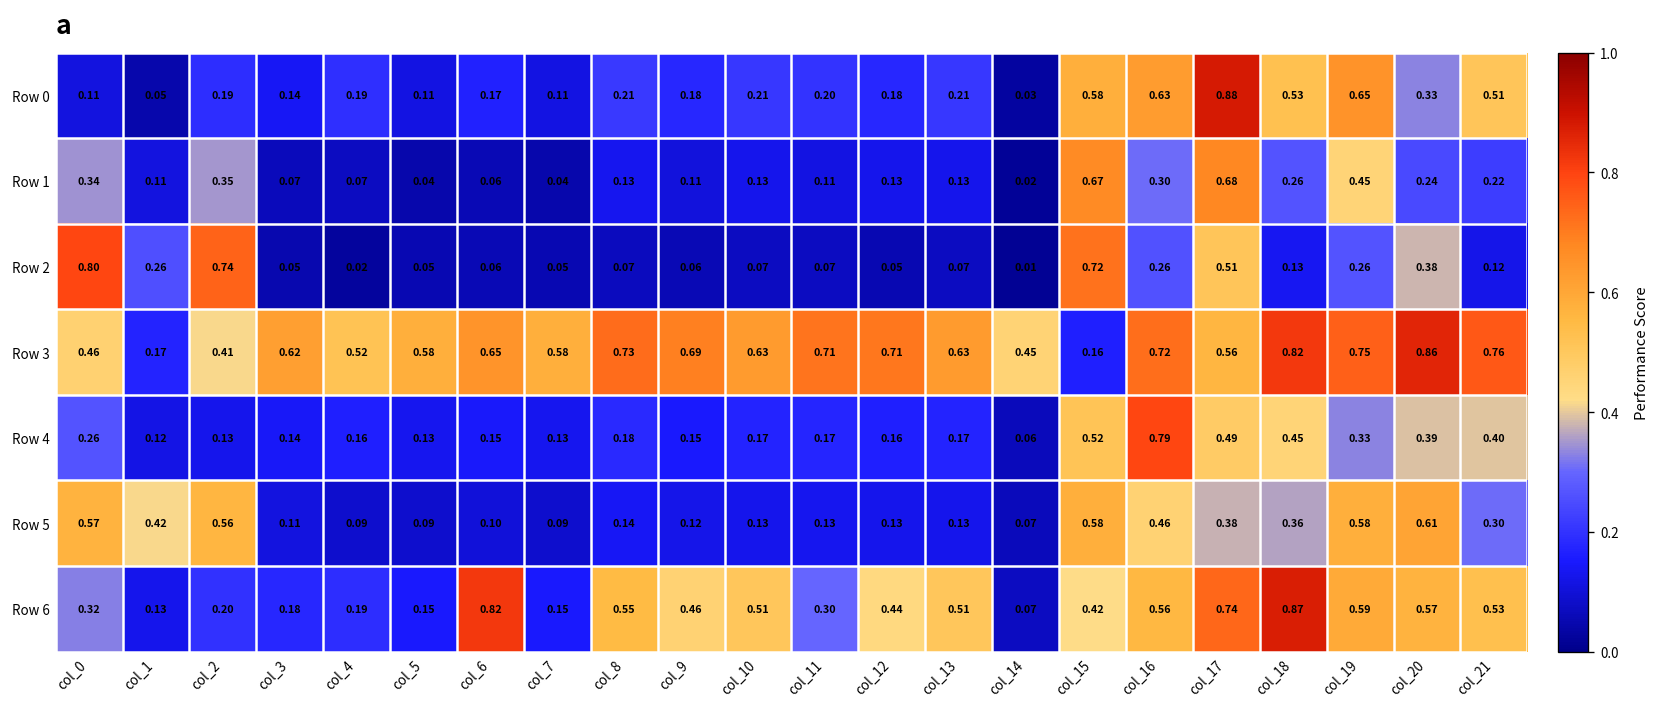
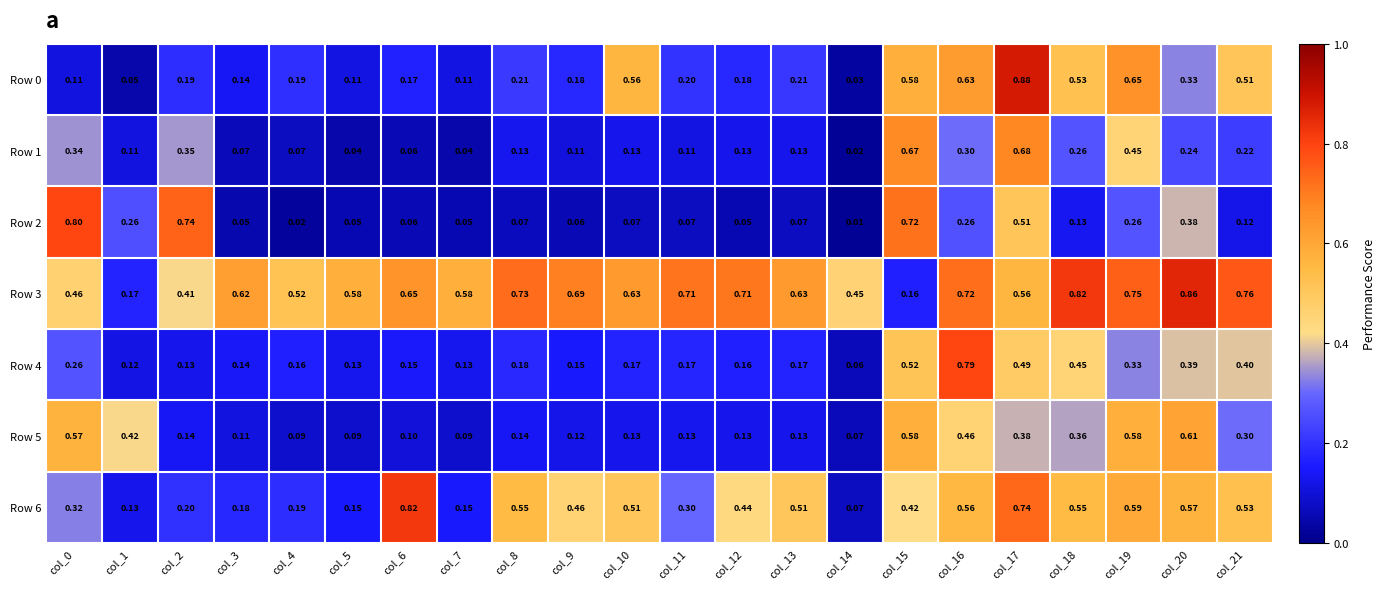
Row 0, col_10: 0.21 -> 0.56
Row 5, col_2: 0.56 -> 0.14
Row 6, col_18: 0.87 -> 0.55
